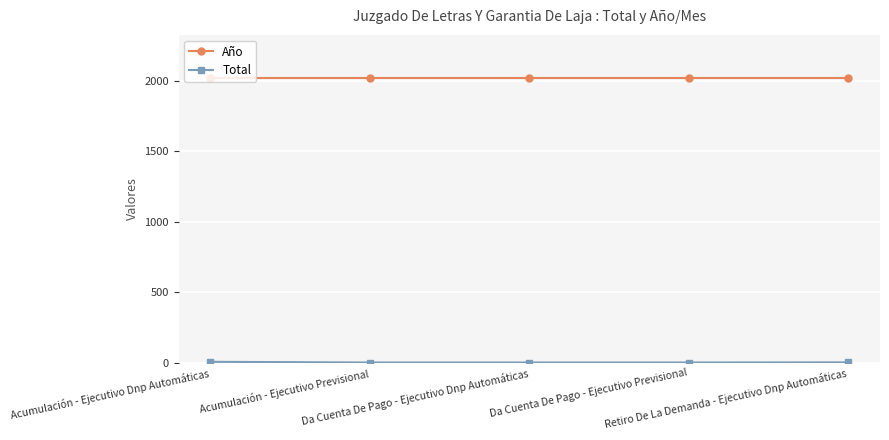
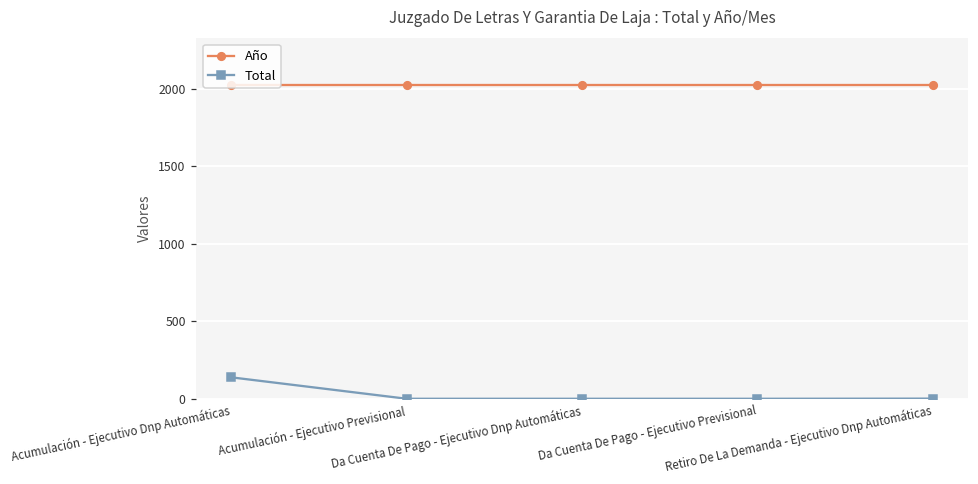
Total, Acumulación - Ejecutivo Dnp Automáticas: 10 -> 140
